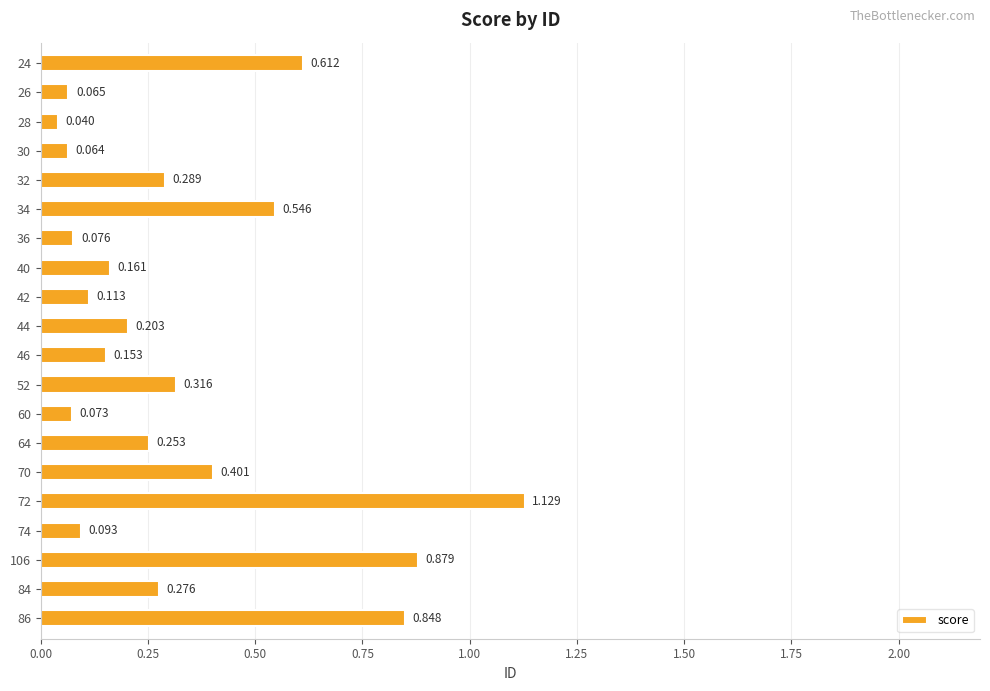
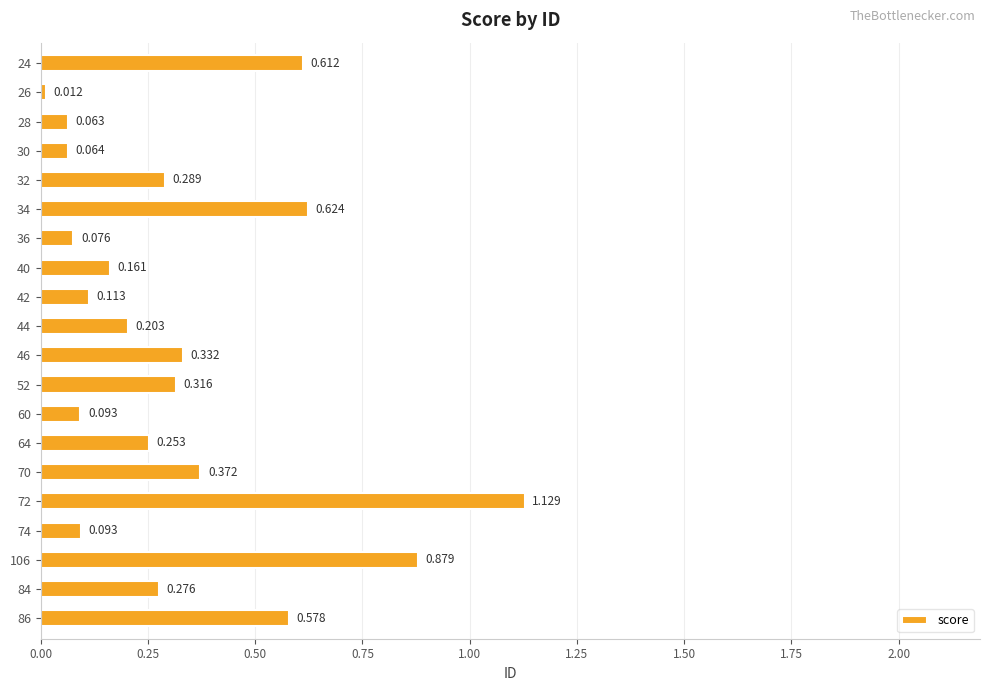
26: 0.065 -> 0.012
28: 0.040 -> 0.063
34: 0.546 -> 0.624
46: 0.153 -> 0.332
60: 0.073 -> 0.093
70: 0.401 -> 0.372
86: 0.848 -> 0.578
